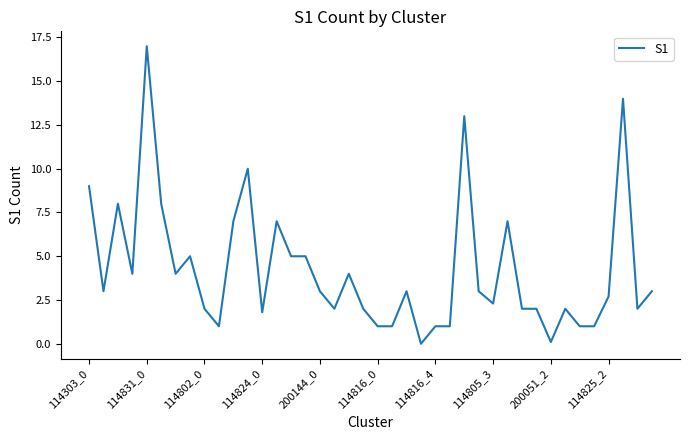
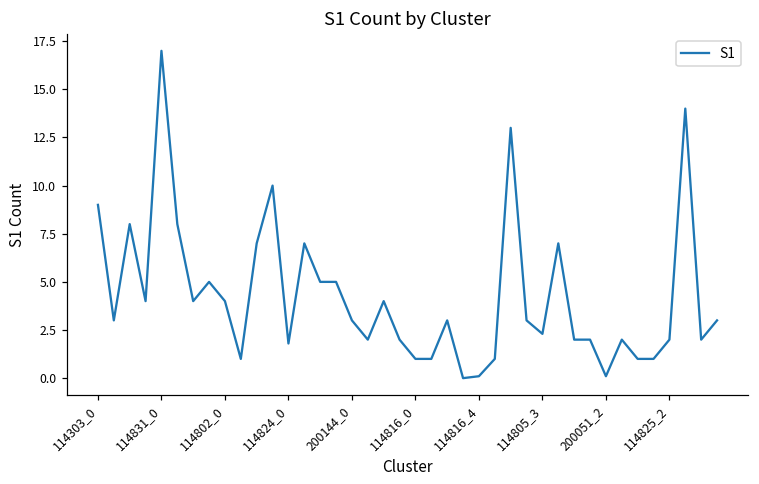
114802_0: 2 -> 4
114816_4: 1.0 -> 0.1
114825_2: 2.7 -> 2.0
